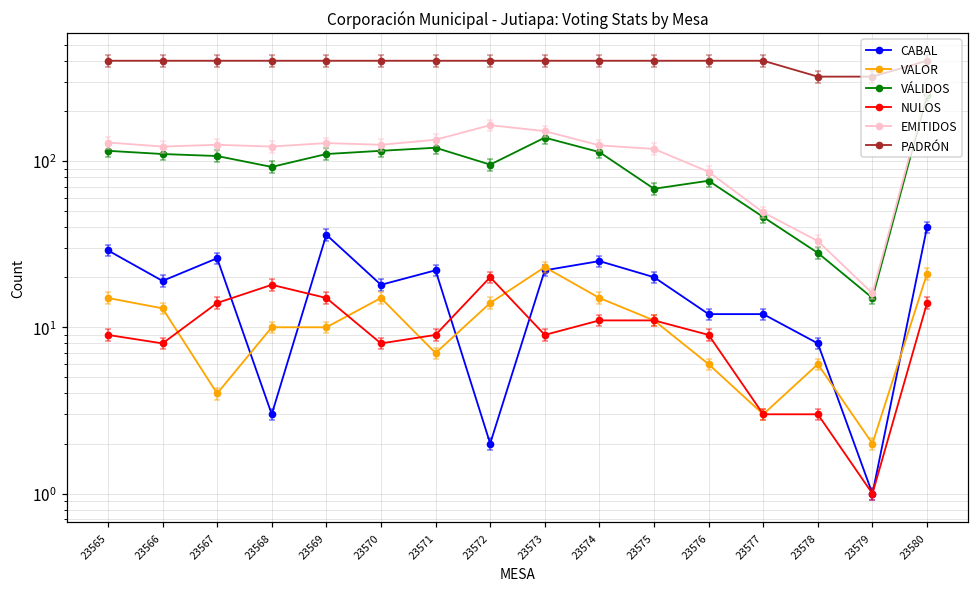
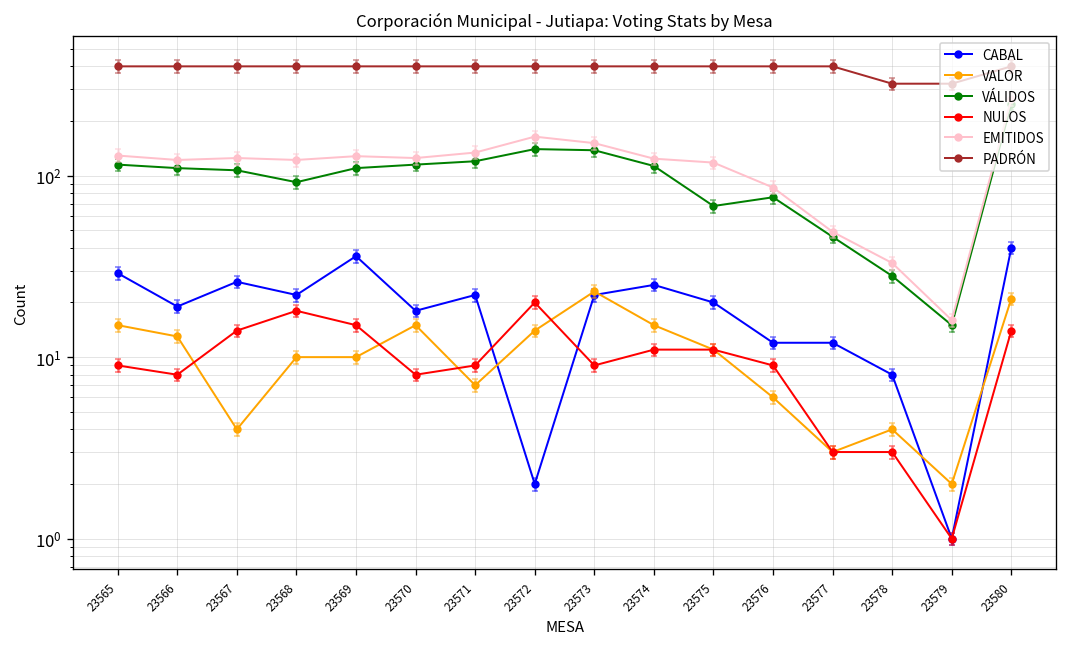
CABAL, 23568: 3 -> 22
VÁLIDOS, 23572: 100 -> 140
VALOR, 23578: 6 -> 4
